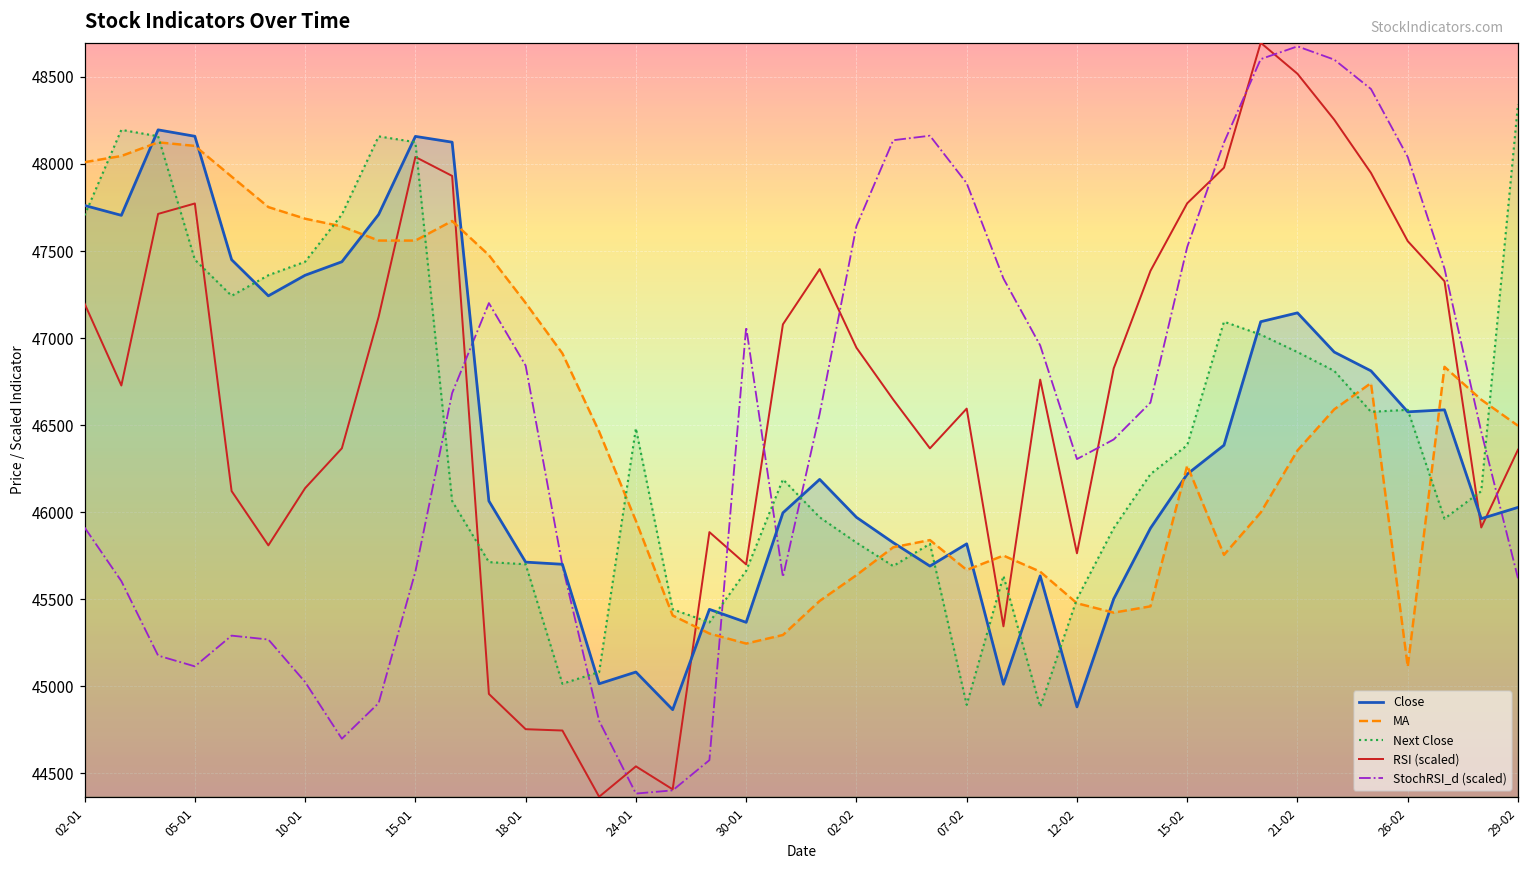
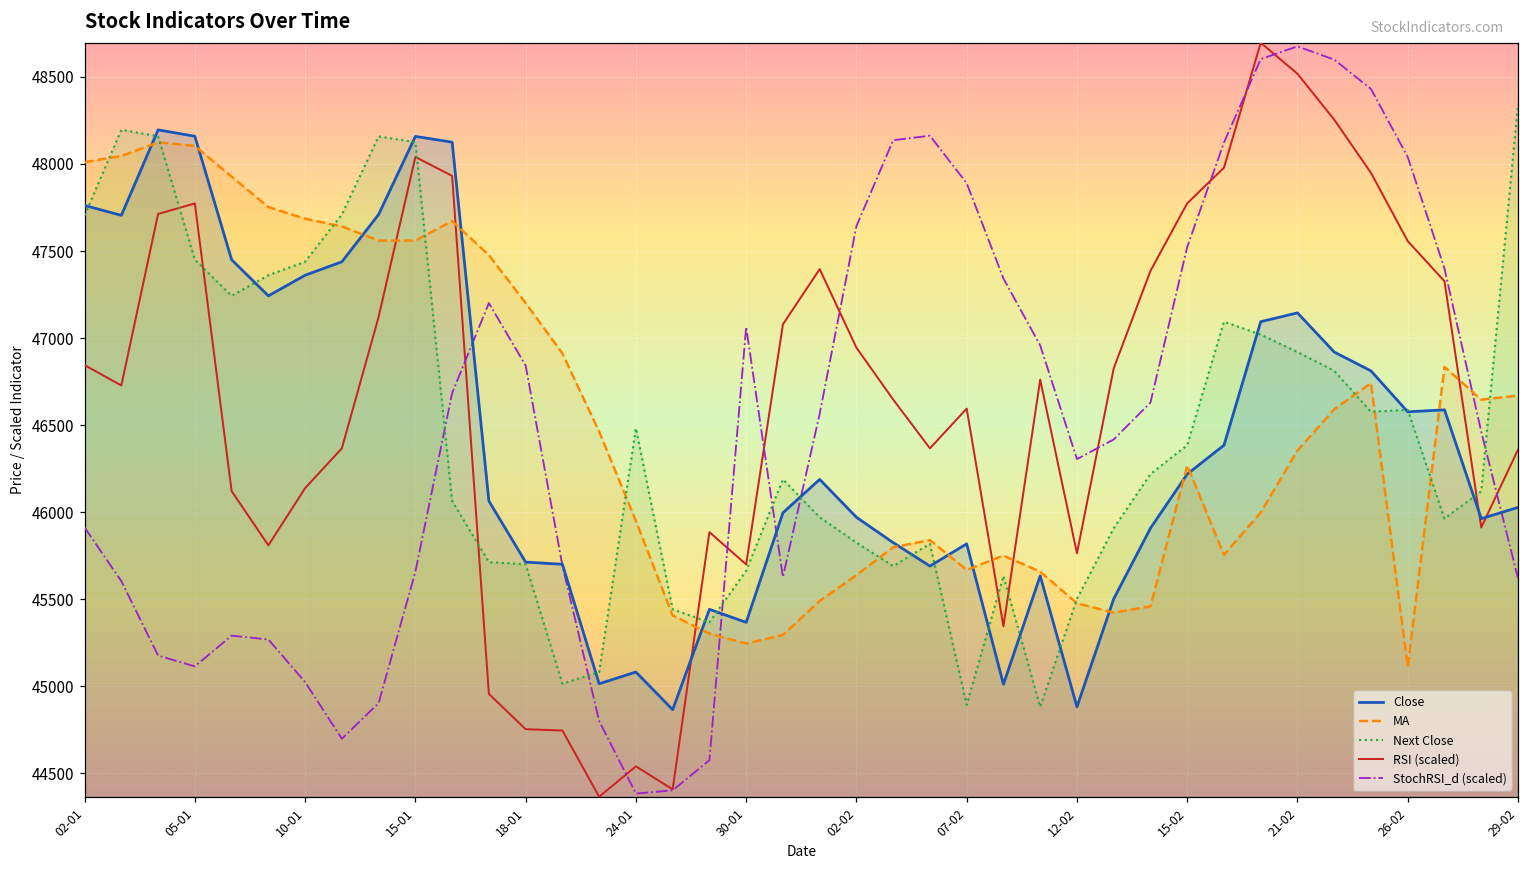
RSI (scaled), 02-01: 47200 -> 46840
MA, 29-02: 46500 -> 46670
